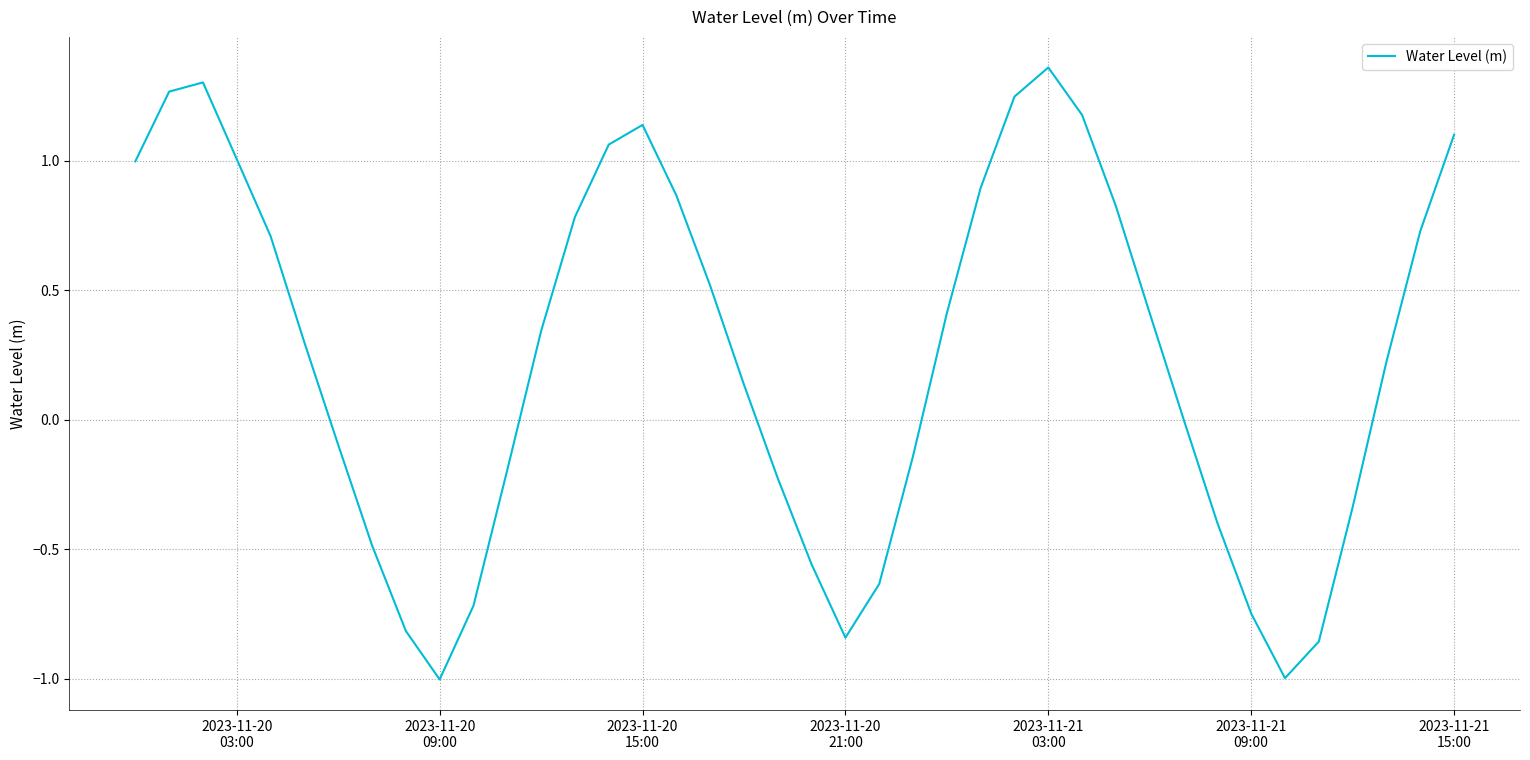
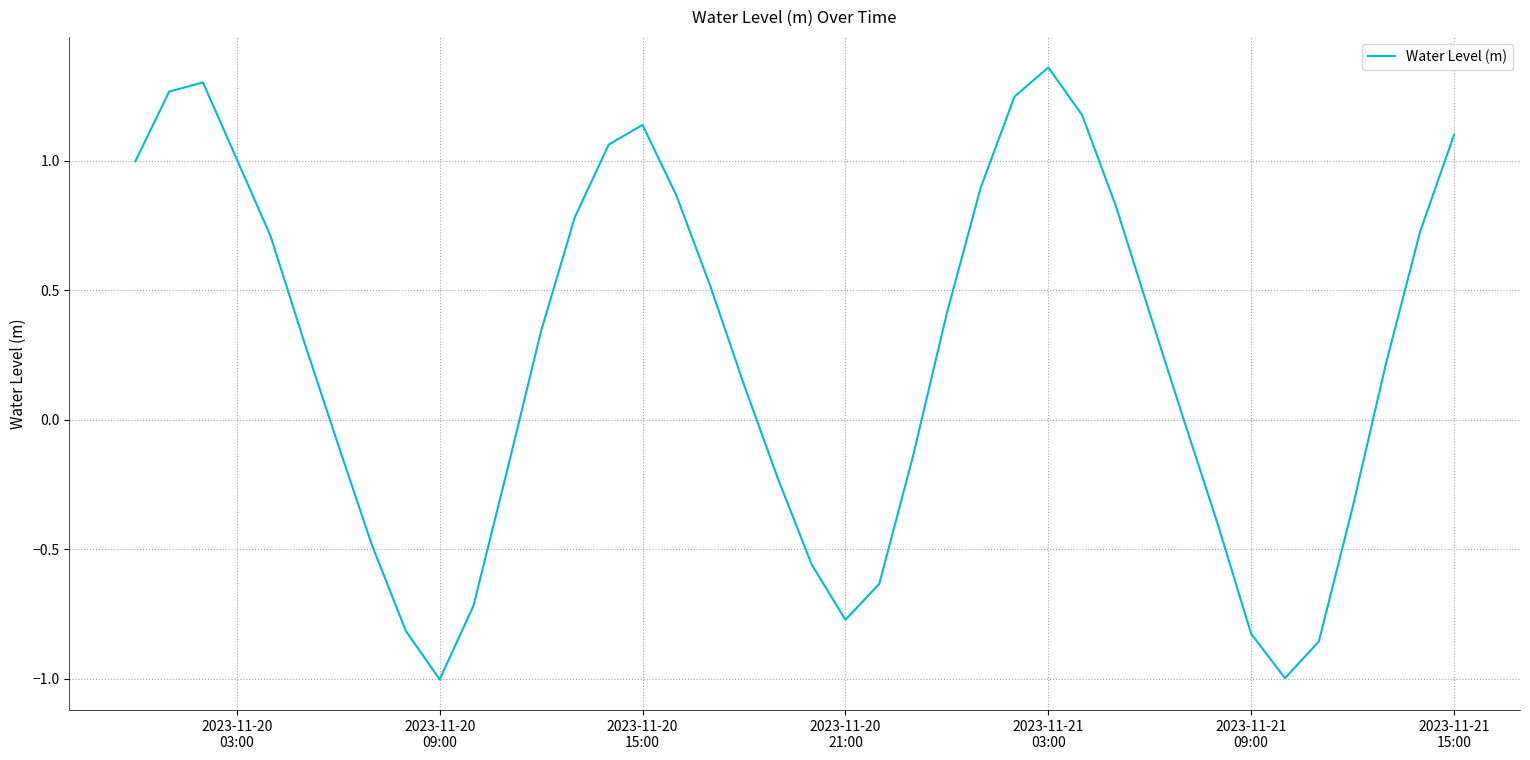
2023-11-20 21:00: -0.84 -> -0.77
2023-11-21 09:00: -0.75 -> -0.83
